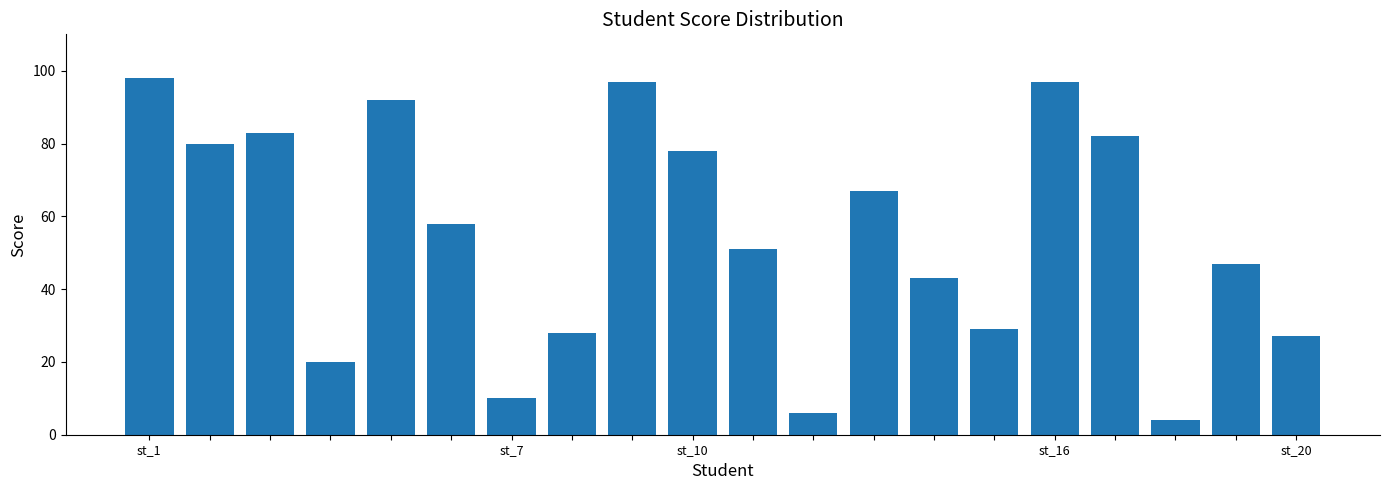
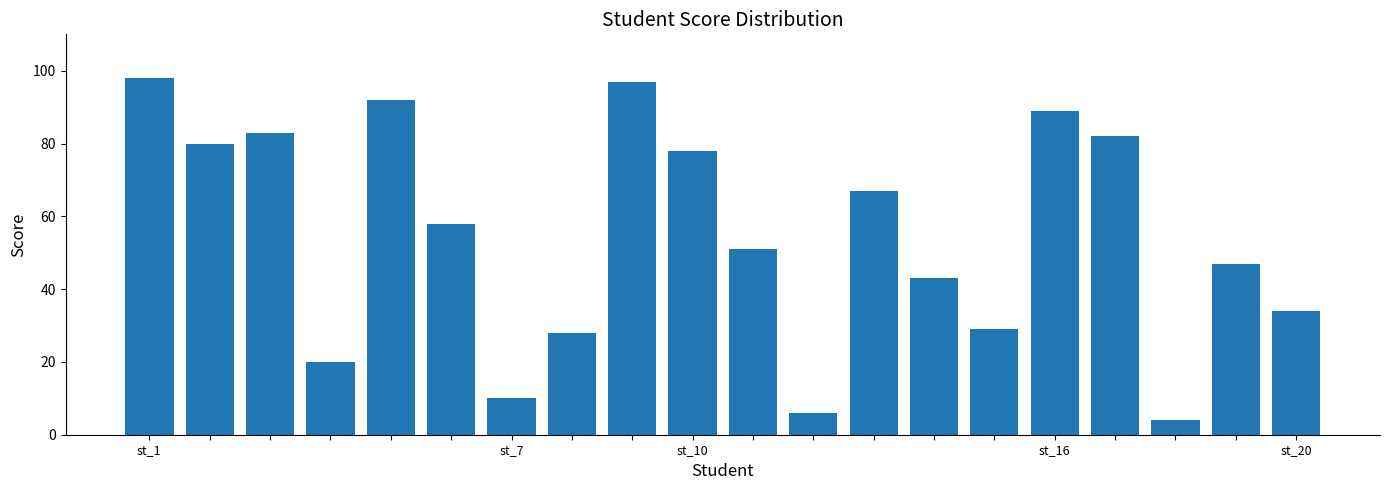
st_16: 97 -> 89
st_20: 27 -> 34
